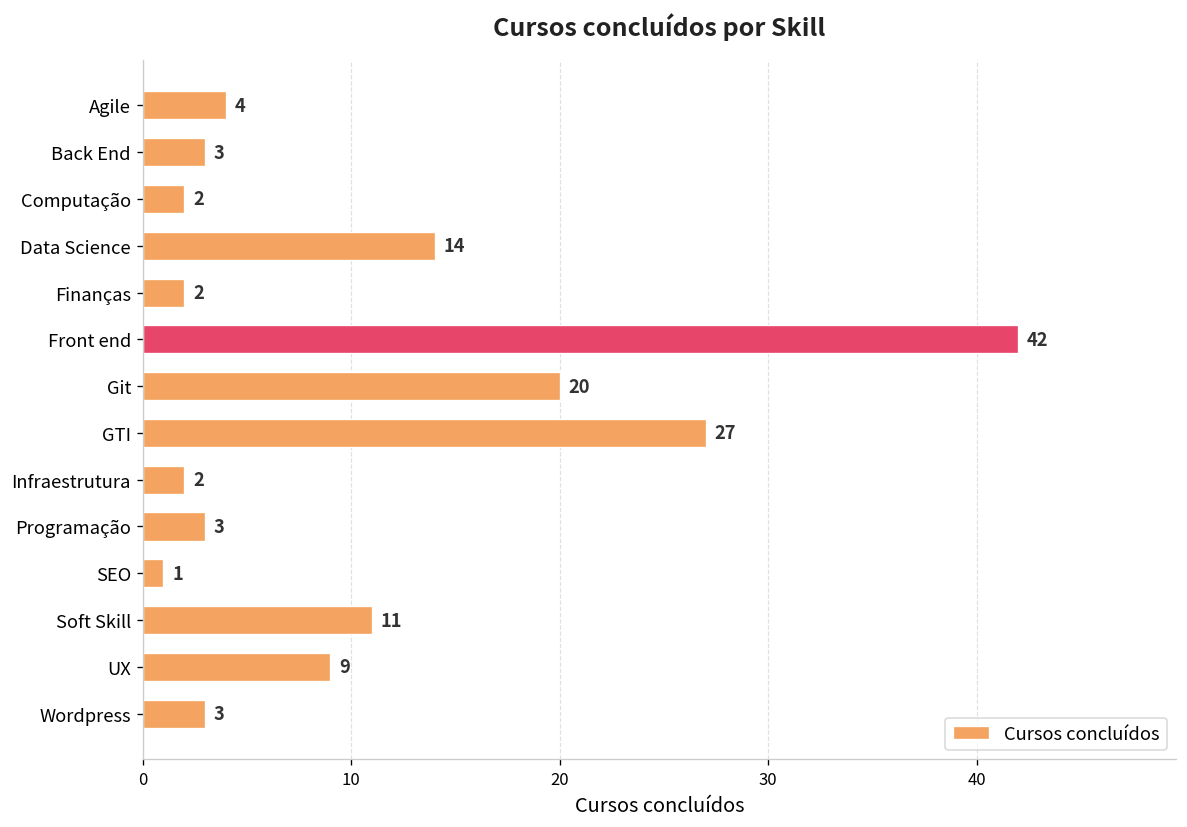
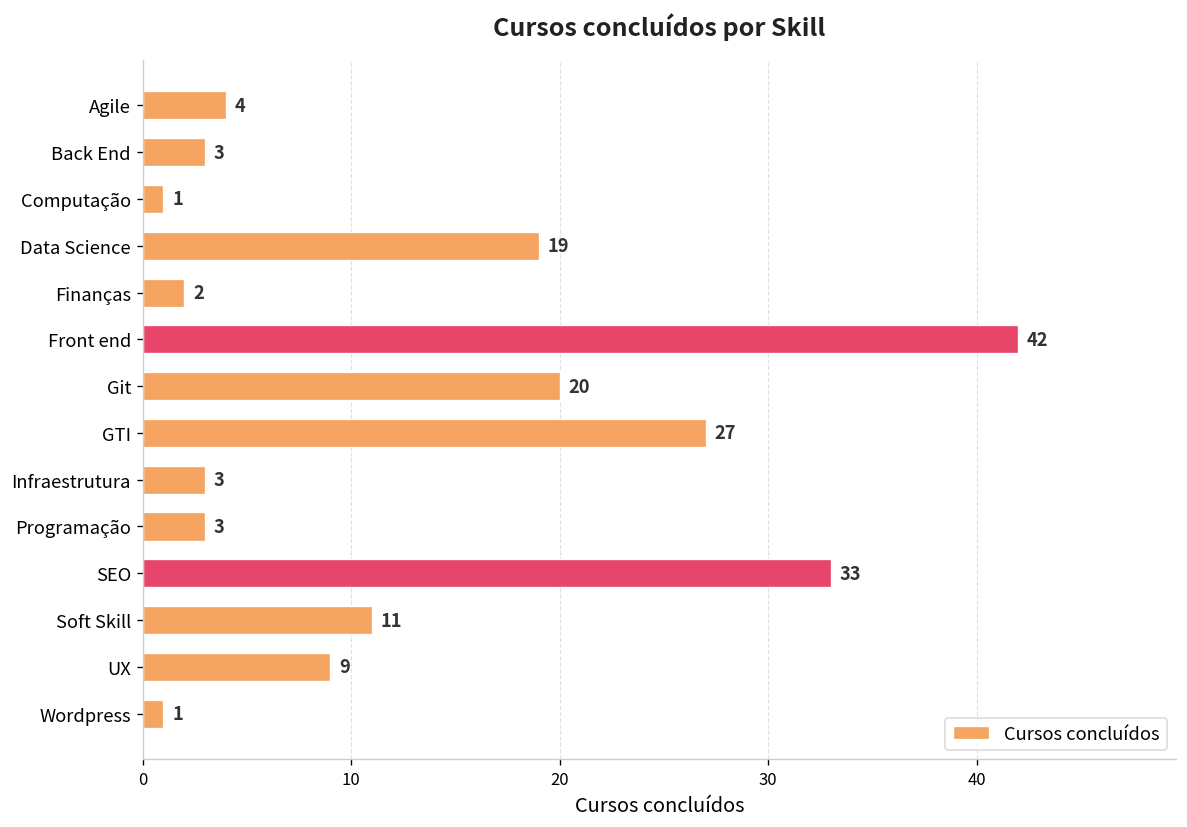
Computação: 2 -> 1
Data Science: 14 -> 19
Infraestrutura: 2 -> 3
SEO: 1 -> 33
Wordpress: 3 -> 1
